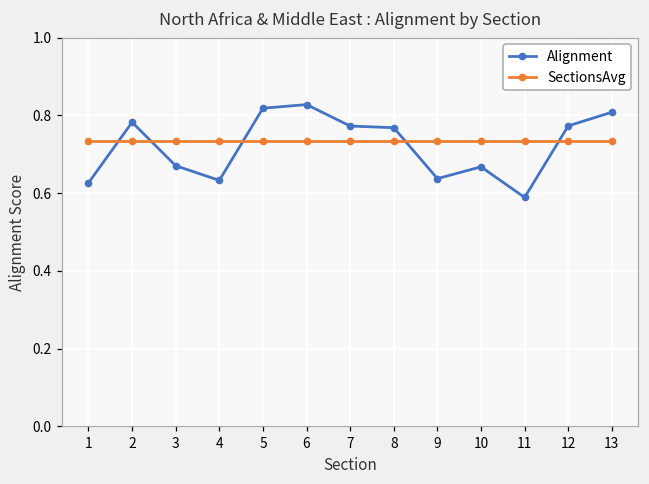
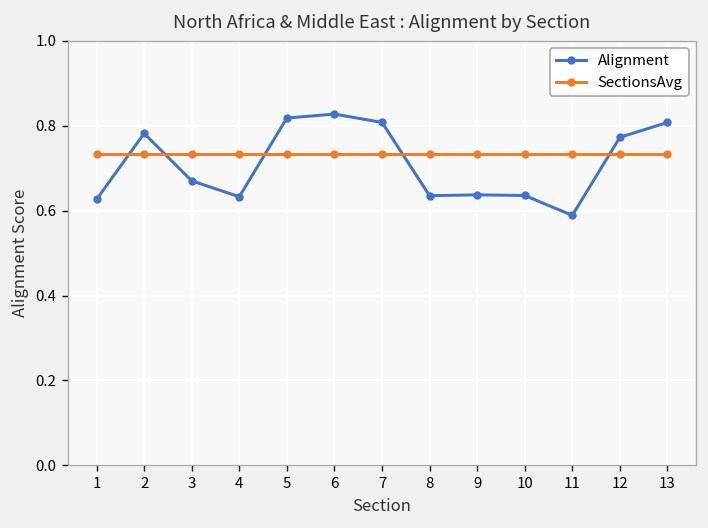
Alignment, 7: 0.77 -> 0.81
Alignment, 8: 0.77 -> 0.64
Alignment, 10: 0.67 -> 0.64
